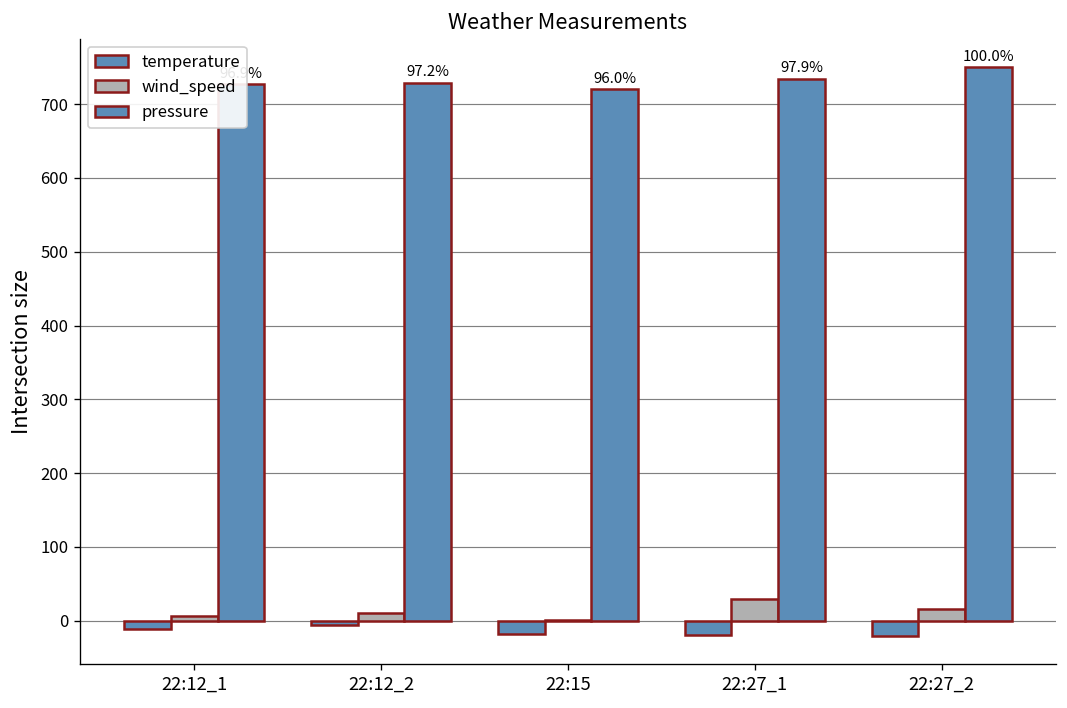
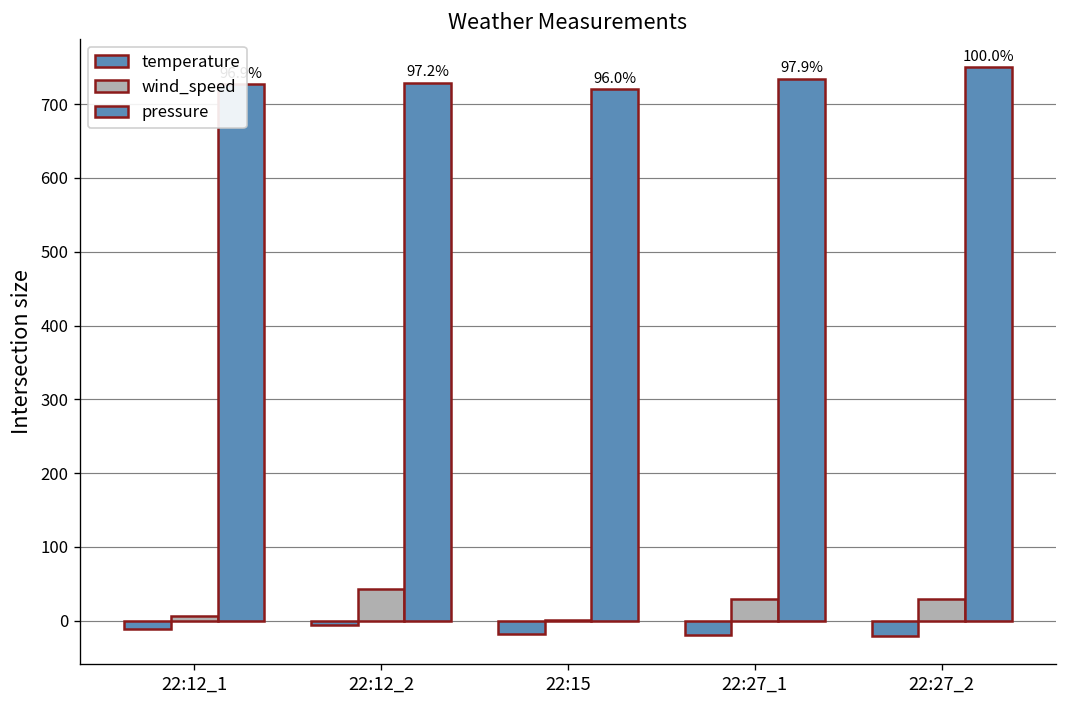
wind_speed, 22:12_2: 10 -> 40
wind_speed, 22:27_2: 20 -> 30
